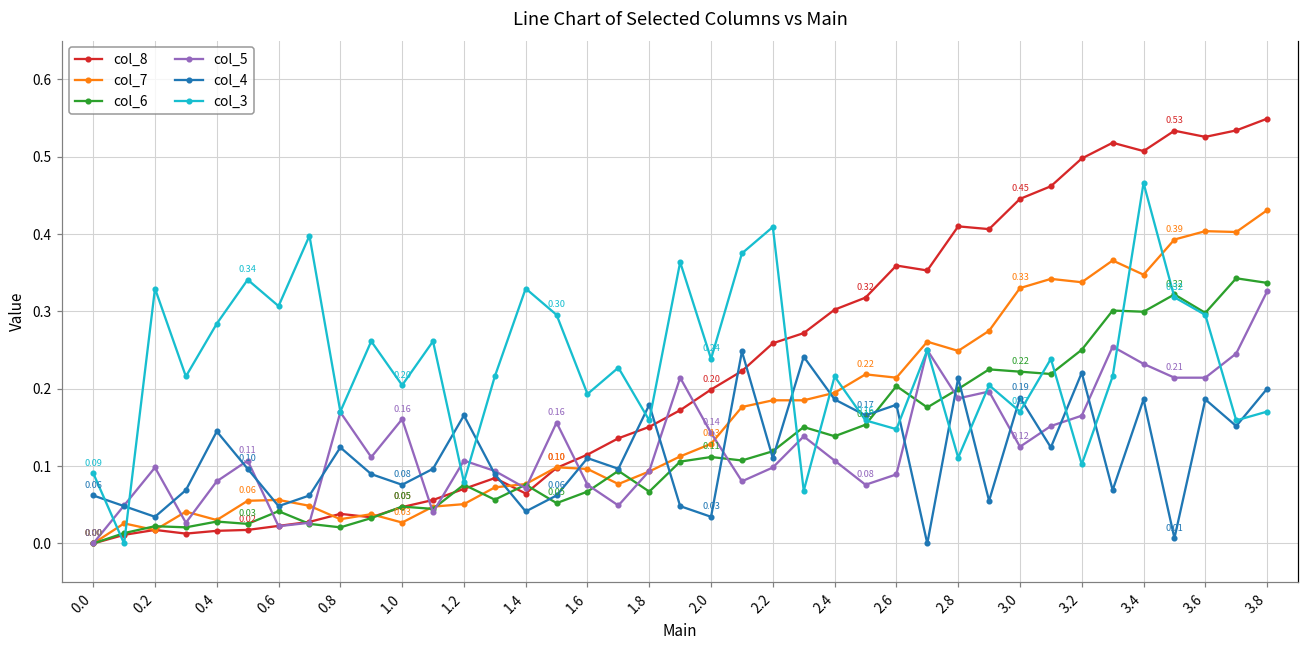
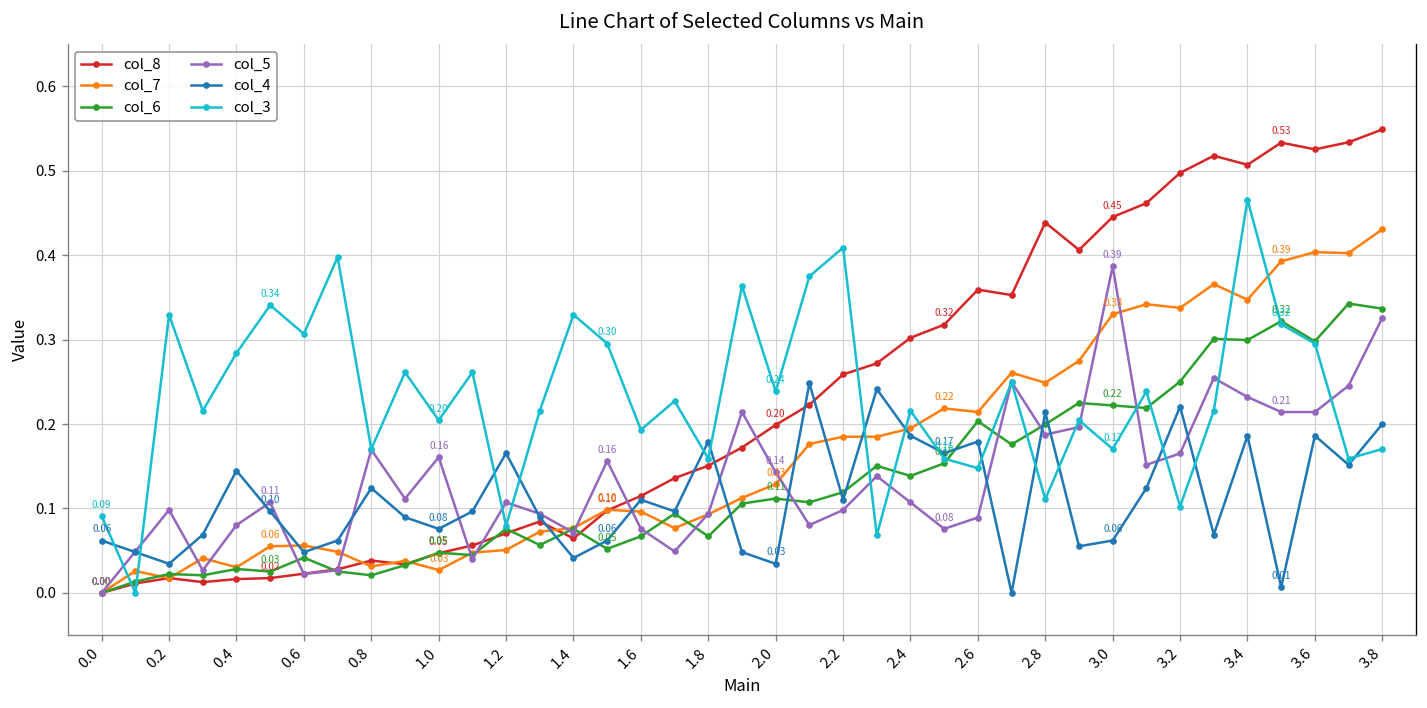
col_8, 2.8: 0.41 -> 0.44
col_5, 3.0: 0.12 -> 0.39
col_4, 3.0: 0.19 -> 0.06
